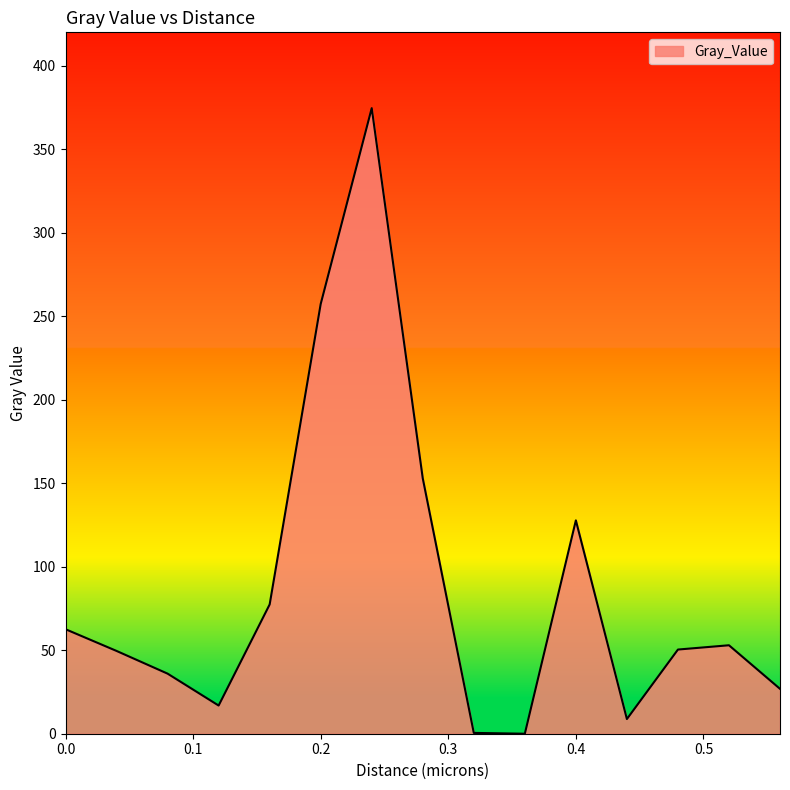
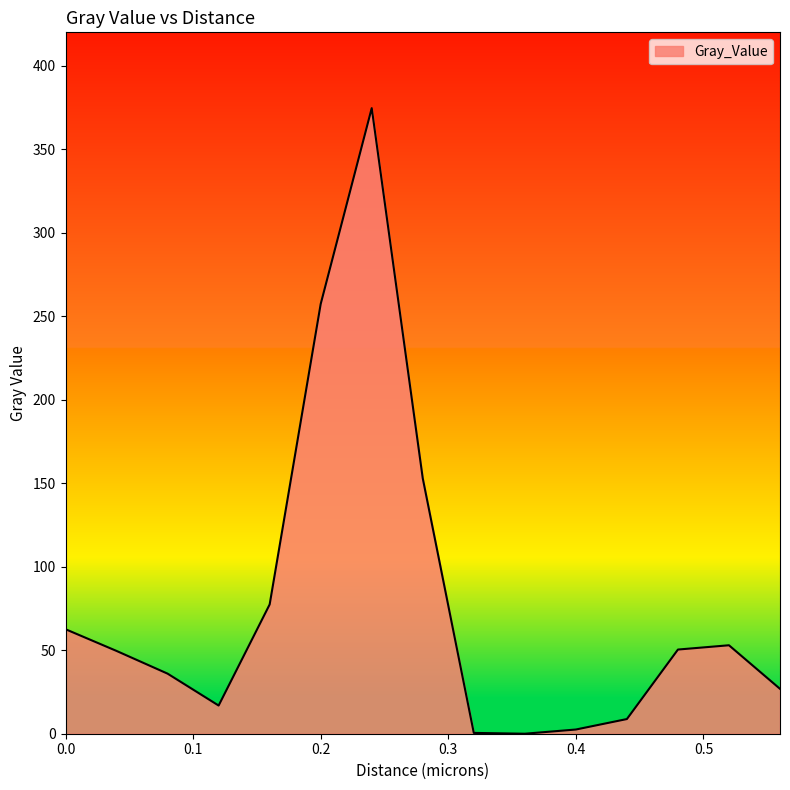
0.4: 128 -> 3
